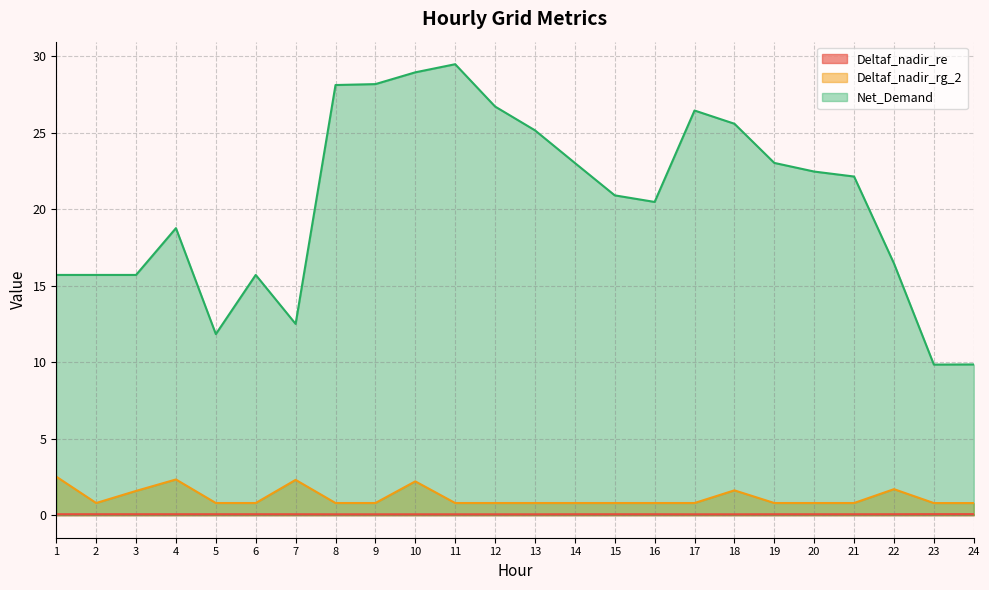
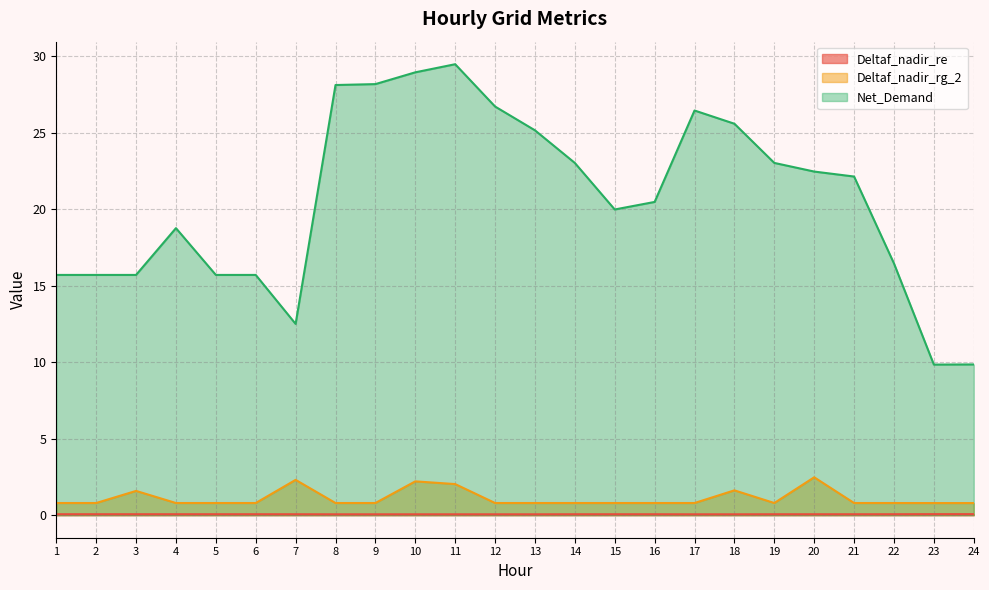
Deltaf_nadir_rg_2, 1: 2.5 -> 0.8
Deltaf_nadir_rg_2, 4: 2.3 -> 0.8
Net_Demand, 5: 11.8 -> 15.7
Deltaf_nadir_rg_2, 11: 0.8 -> 2.0
Net_Demand, 15: 20.9 -> 20.0
Deltaf_nadir_rg_2, 20: 0.8 -> 2.5
Deltaf_nadir_rg_2, 22: 1.7 -> 0.8
